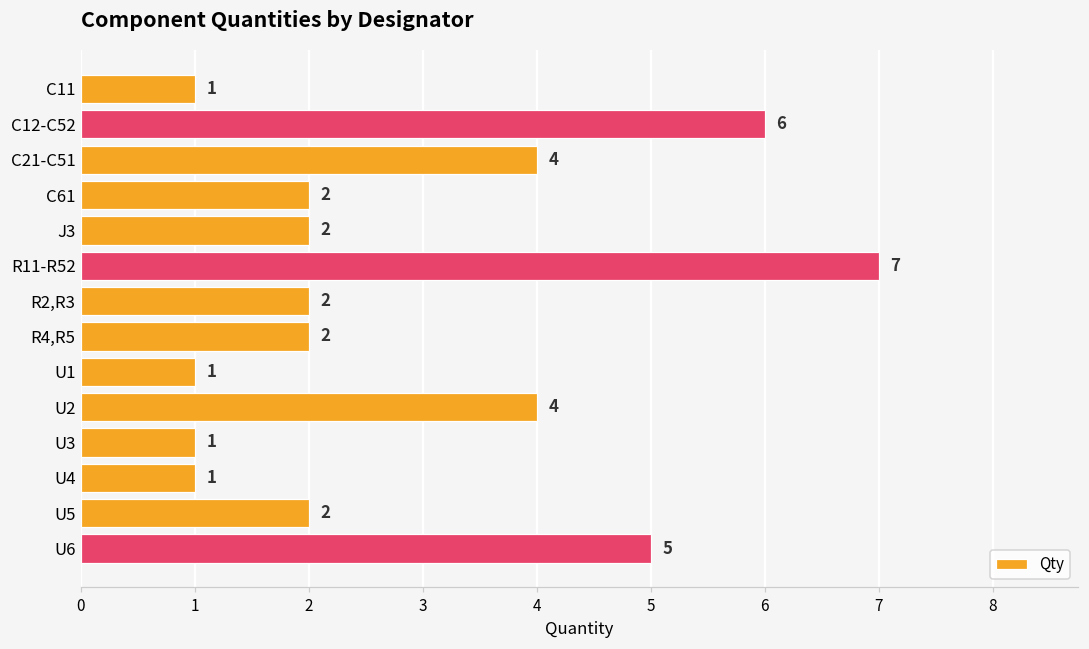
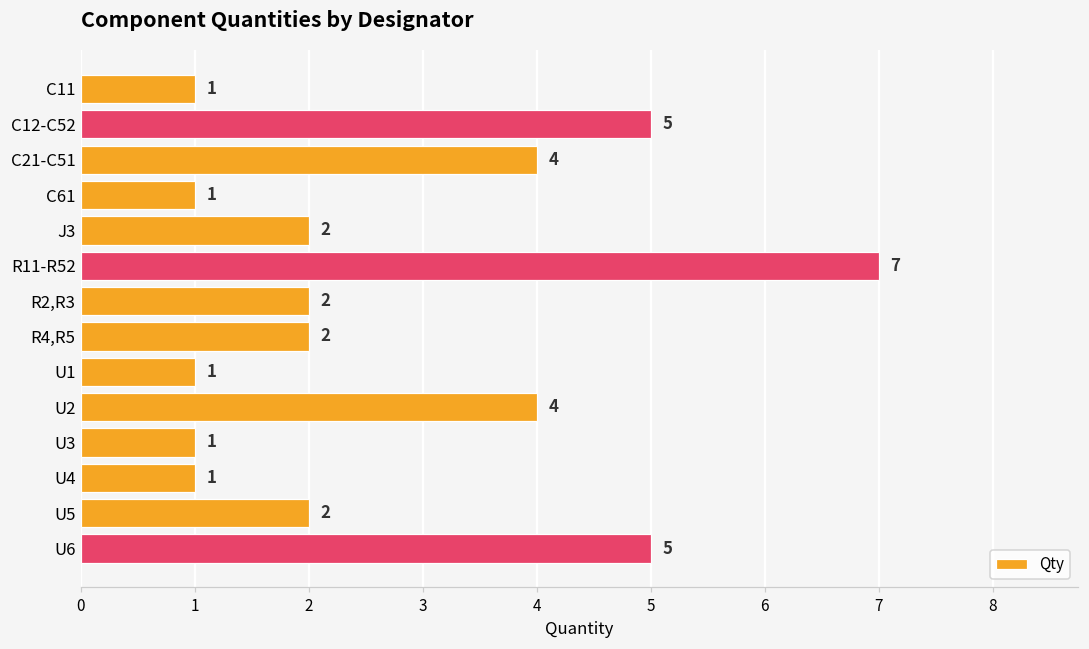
C12-C52: 6 -> 5
C61: 2 -> 1
